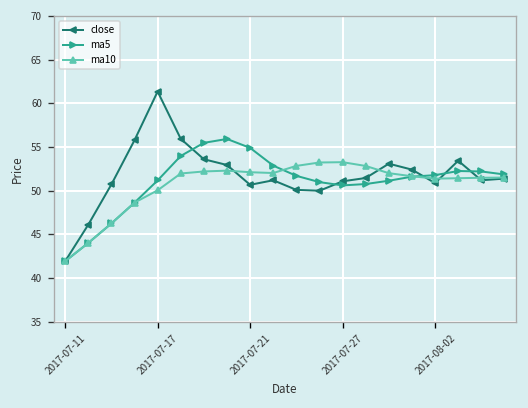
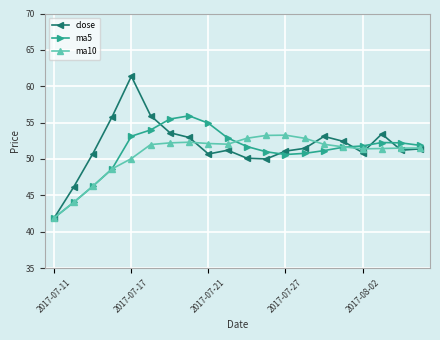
ma5, 2017-07-17: 51 -> 53
